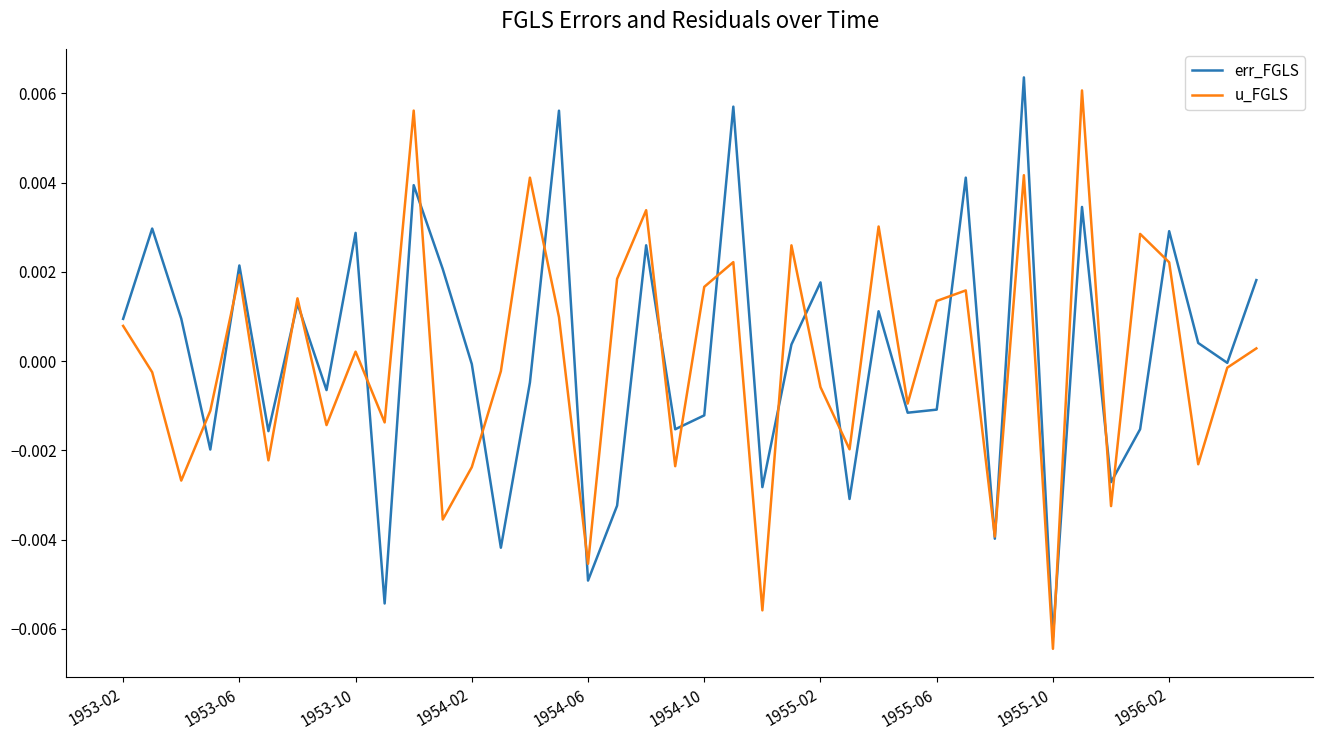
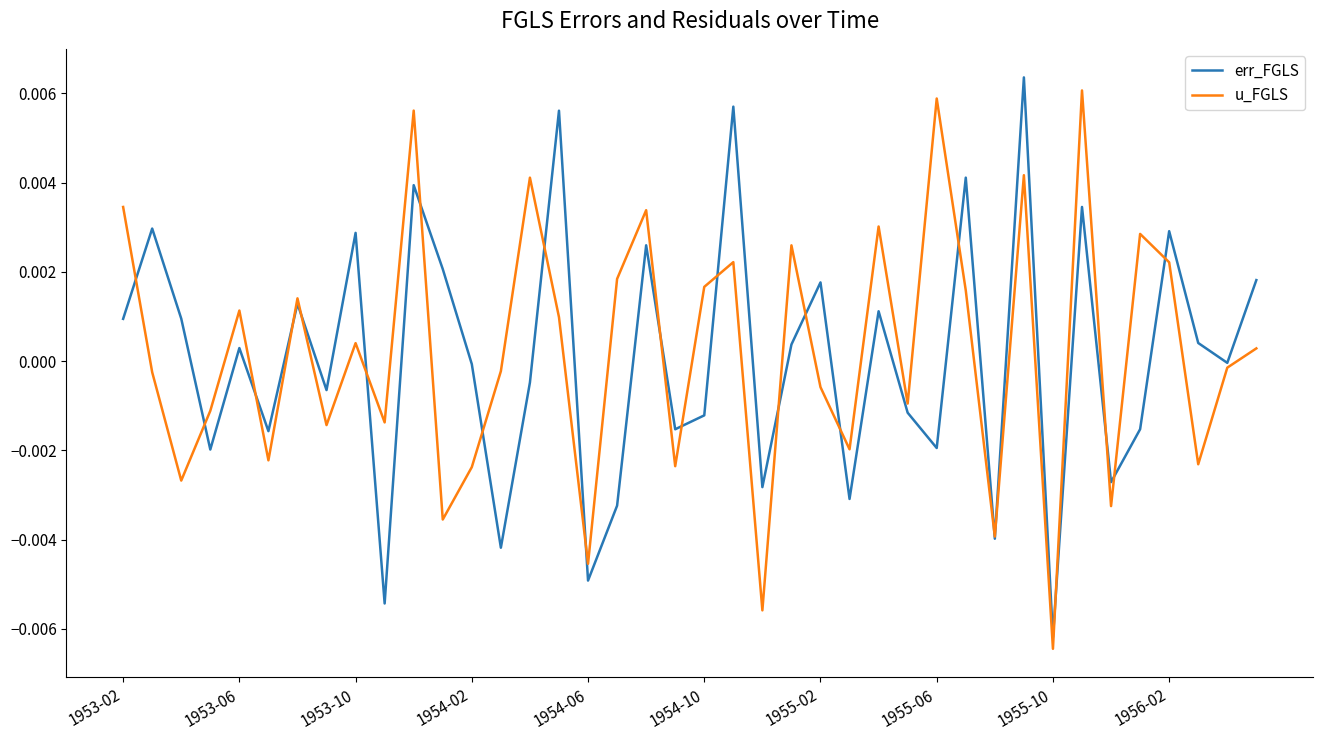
u_FGLS, 1953-02: 0.0008 -> 0.0035
err_FGLS, 1953-06: 0.0021 -> 0.0003
u_FGLS, 1953-06: 0.0019 -> 0.0011
u_FGLS, 1953-10: 0.0002 -> 0.0004
err_FGLS, 1955-06: -0.0011 -> -0.0019
u_FGLS, 1955-06: 0.0013 -> 0.0059
